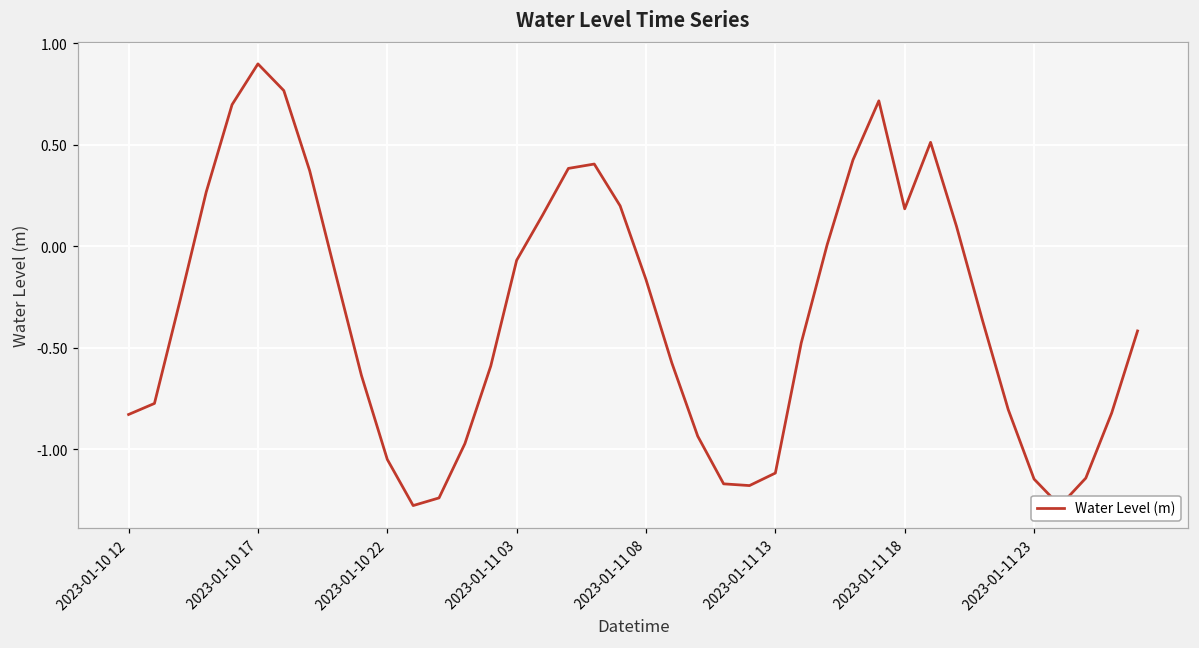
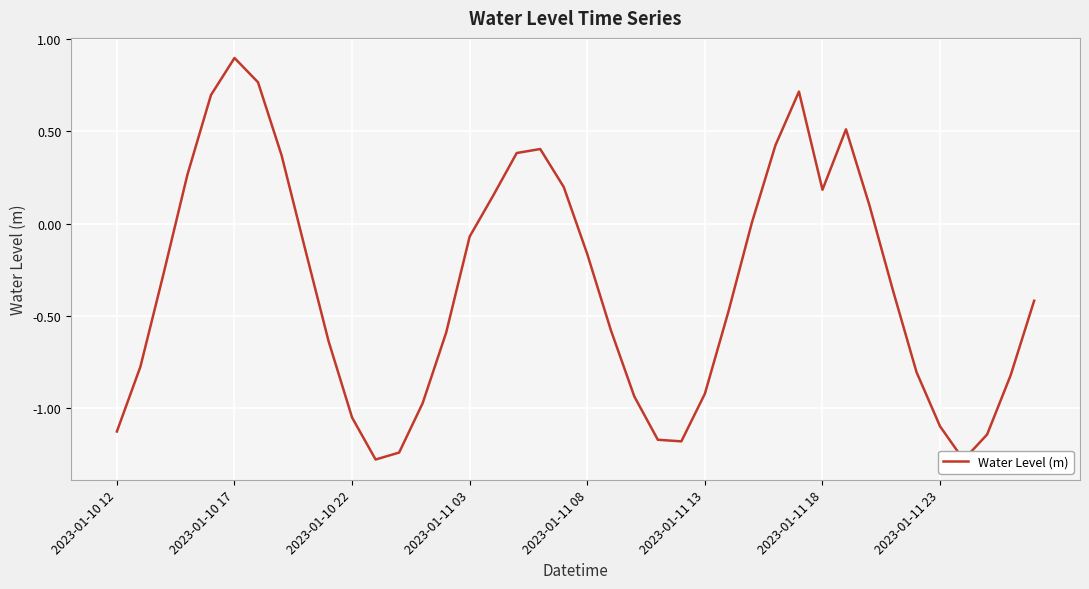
2023-01-10 12: -0.83 -> -1.13
2023-01-11 13: -1.12 -> -0.92
2023-01-11 23: -1.15 -> -1.10
